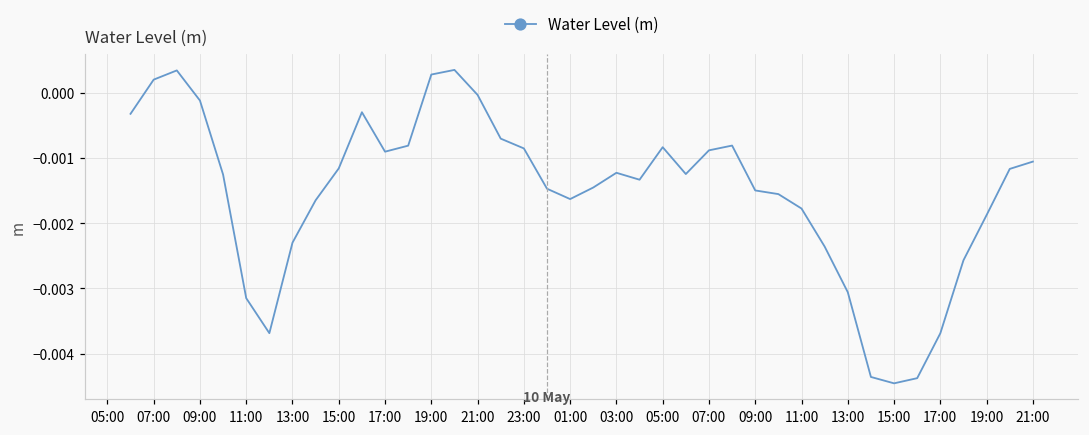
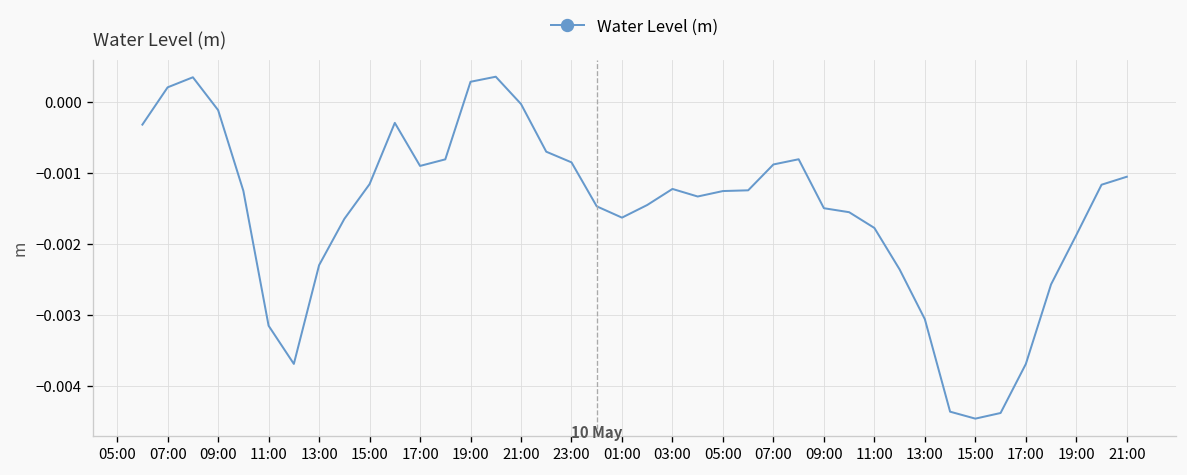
05:00: -0.0008 -> -0.0013
